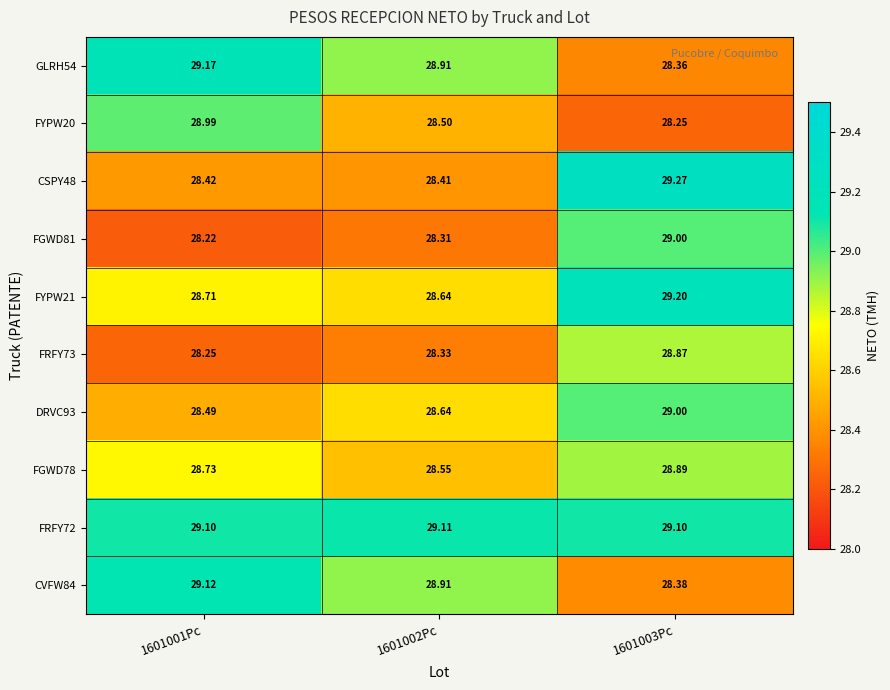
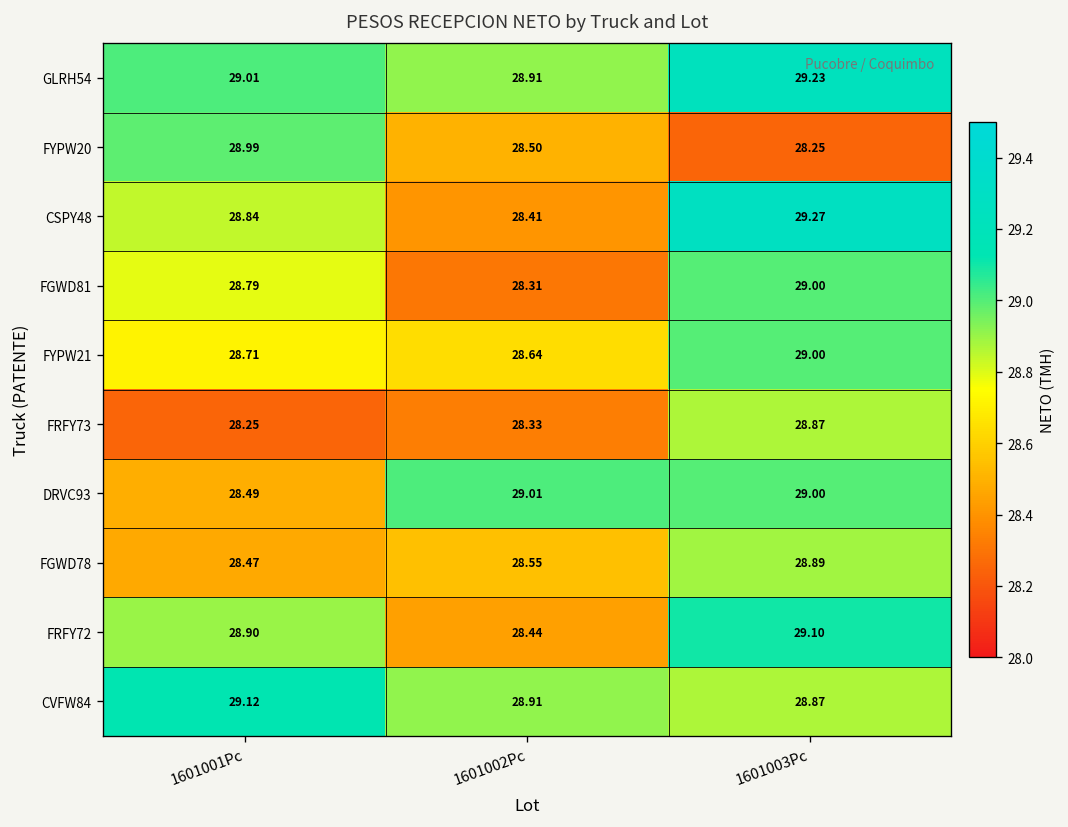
GLRH54, 1601001Pc: 29.17 -> 29.01
GLRH54, 1601003Pc: 28.36 -> 29.23
CSPY48, 1601001Pc: 28.42 -> 28.84
FGWD81, 1601001Pc: 28.22 -> 28.79
FYPW21, 1601003Pc: 29.20 -> 29.00
DRVC93, 1601002Pc: 28.64 -> 29.01
FGWD78, 1601001Pc: 28.73 -> 28.47
FRFY72, 1601001Pc: 29.10 -> 28.90
FRFY72, 1601002Pc: 29.11 -> 28.44
CVFW84, 1601003Pc: 28.38 -> 28.87
